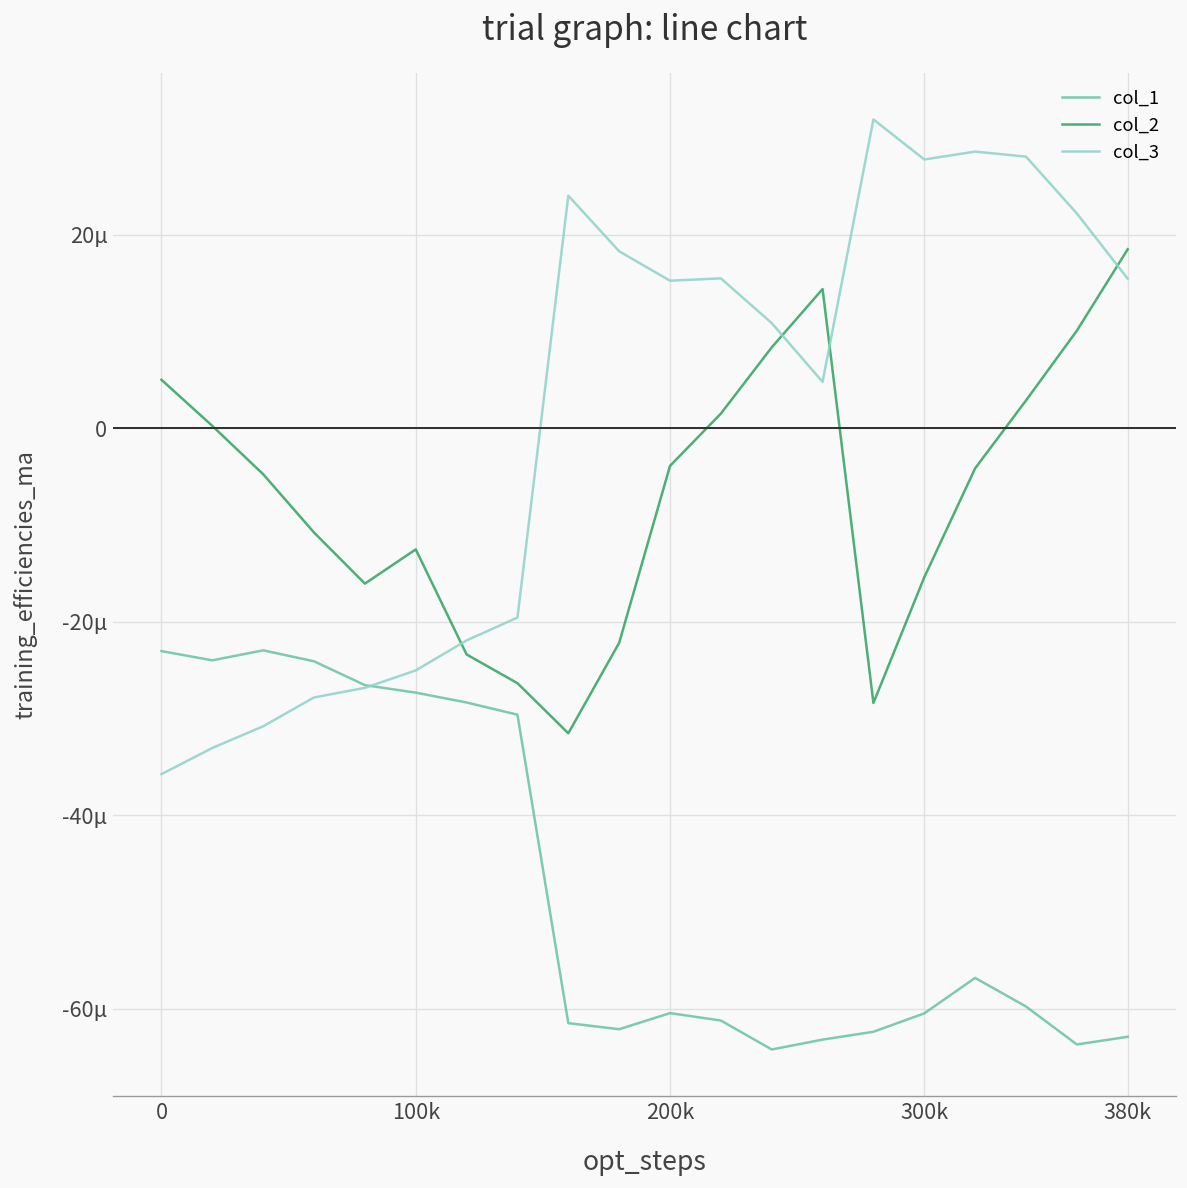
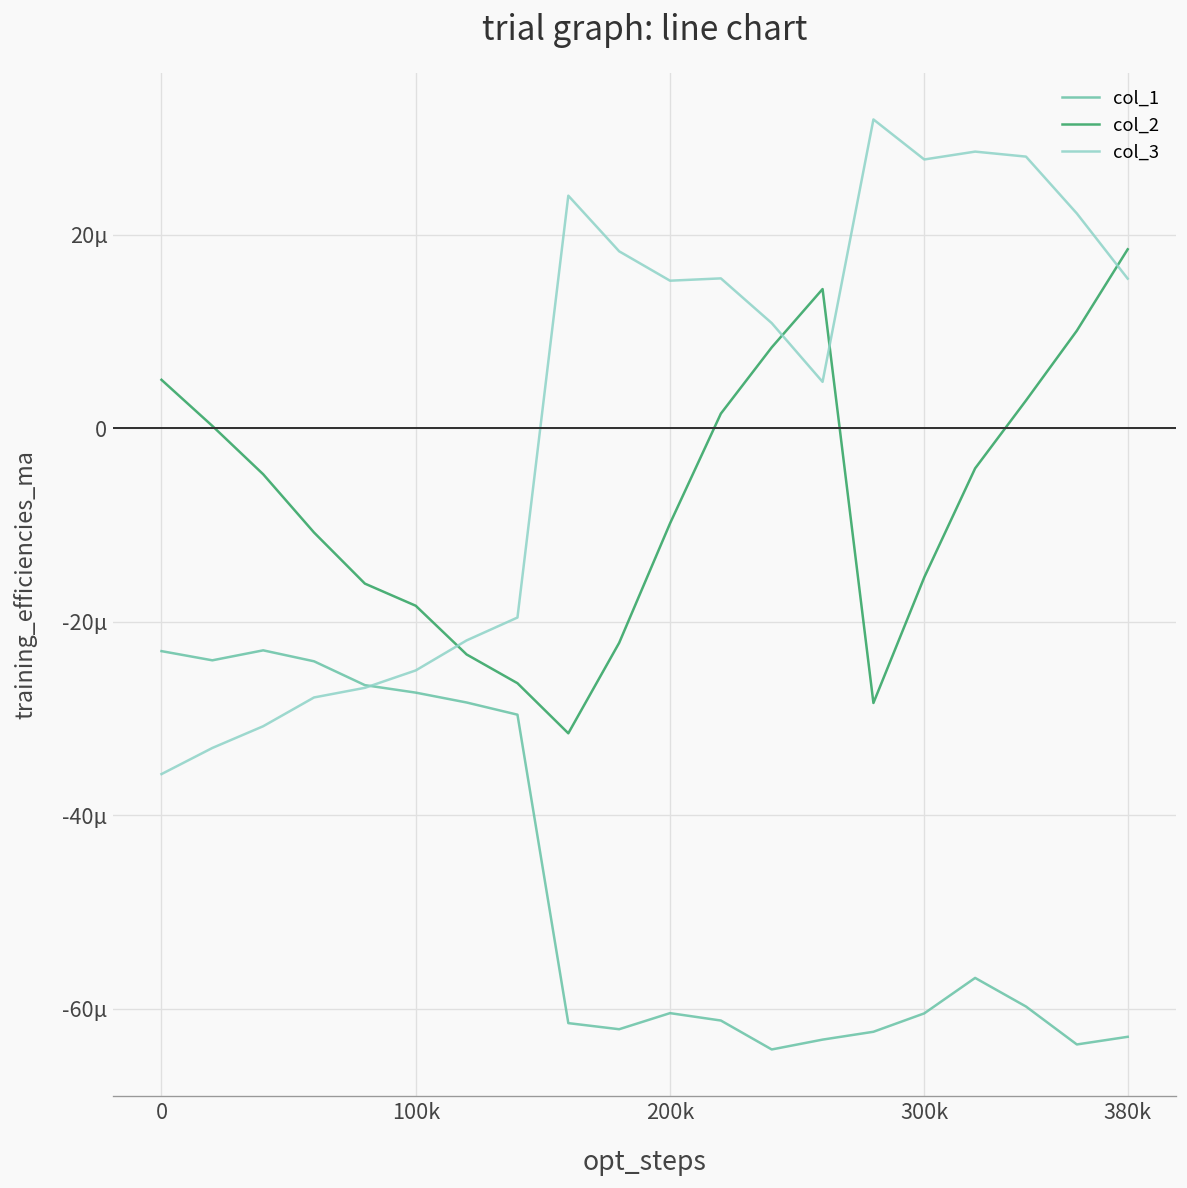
col_2, 100k: -13μ -> -18μ
col_2, 200k: -4μ -> -10μ
